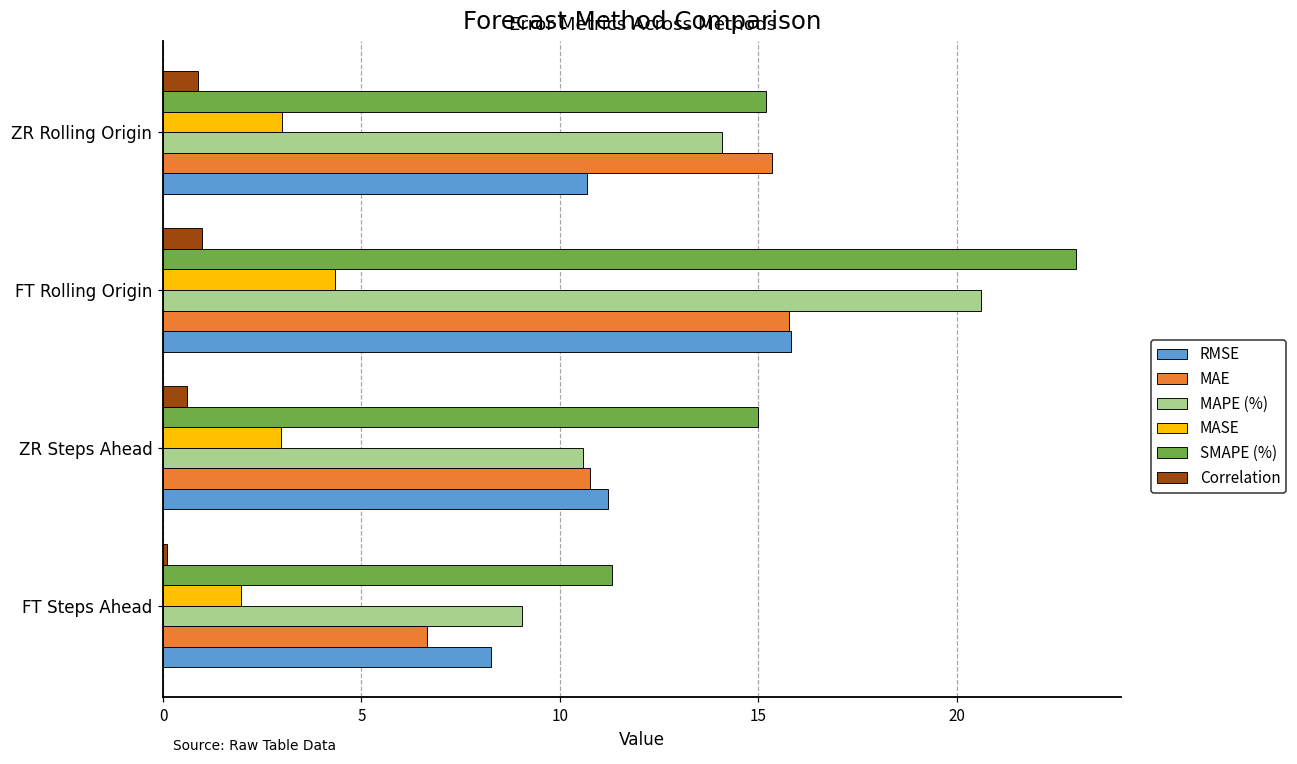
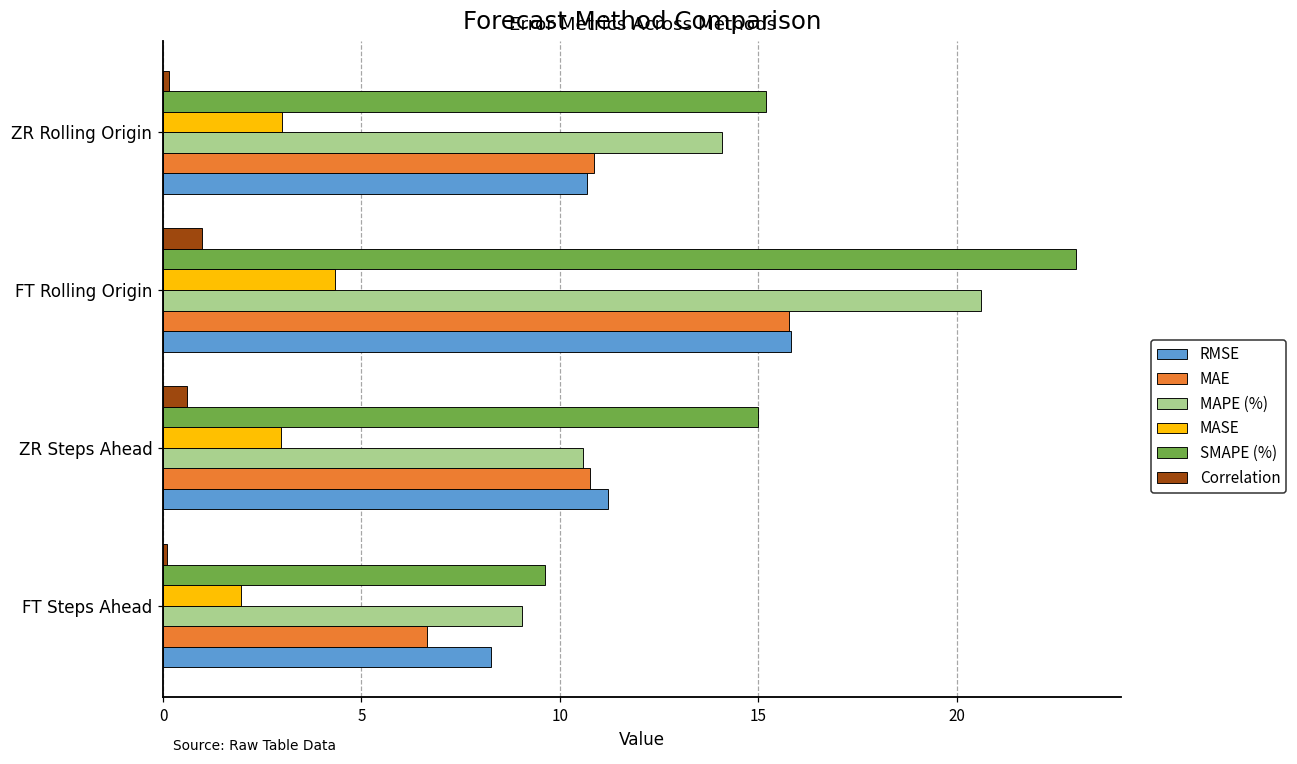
Correlation, ZR Rolling Origin: 0.9 -> 0.2
MAE, ZR Rolling Origin: 15.4 -> 10.9
SMAPE (%), FT Steps Ahead: 11.3 -> 9.6
